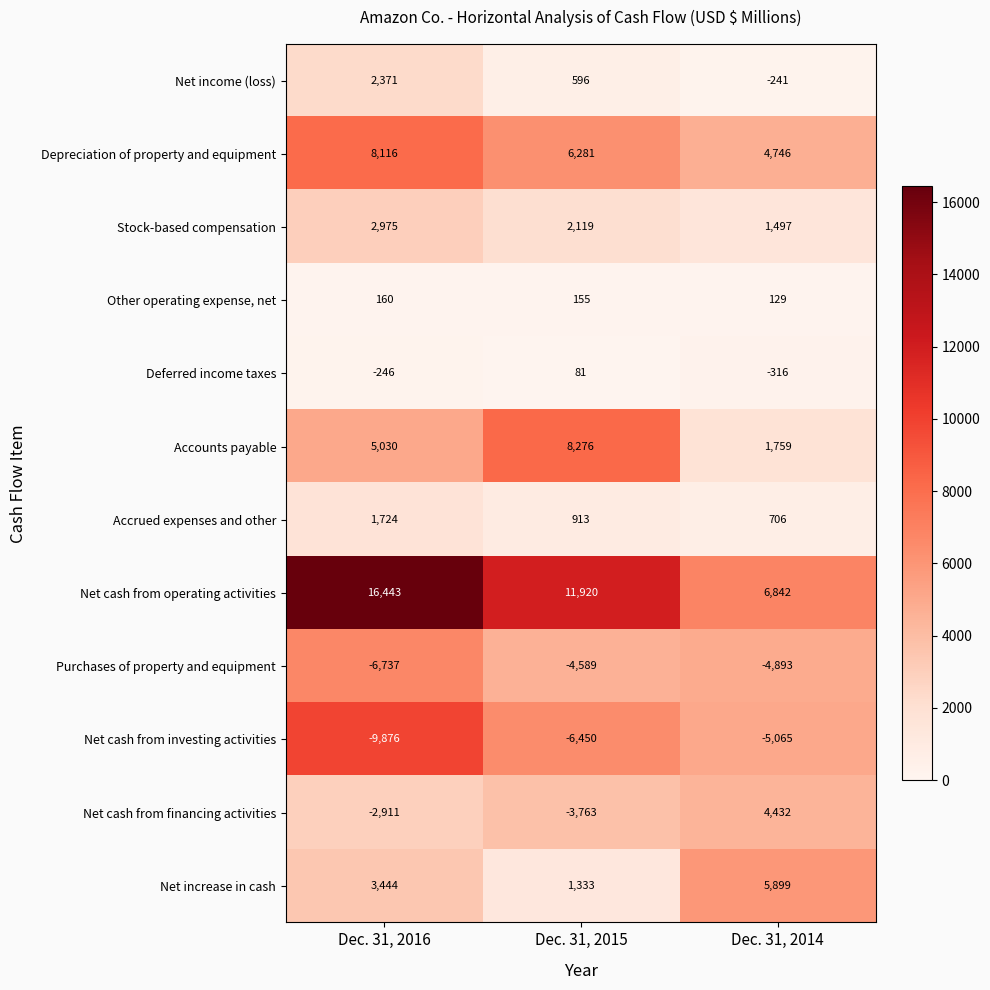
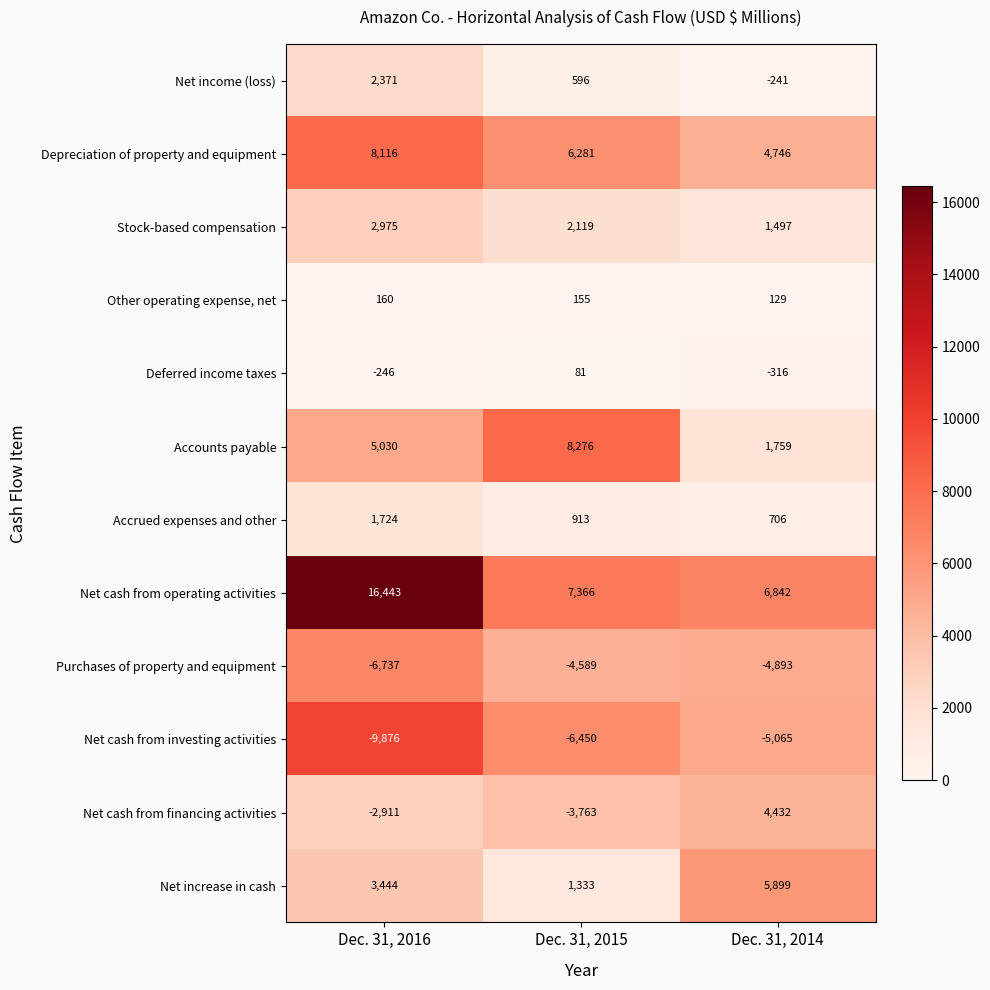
Net cash from operating activities, Dec. 31, 2015: 11,920 -> 7,366
